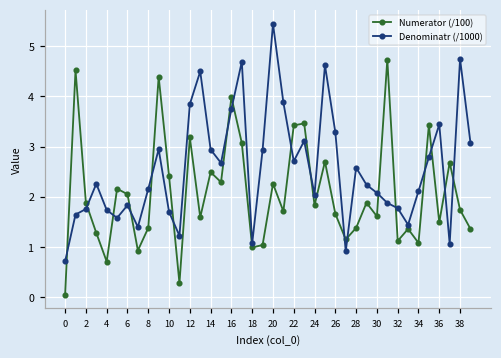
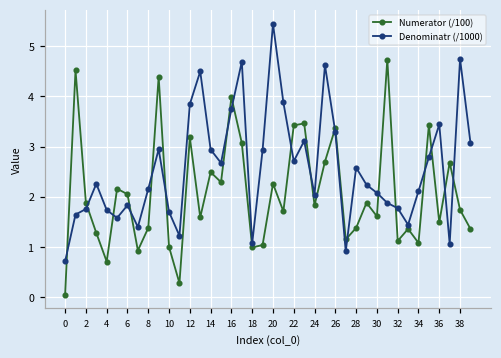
Numerator (/100), 10: 2.4 -> 1.0
Numerator (/100), 26: 1.7 -> 3.4
